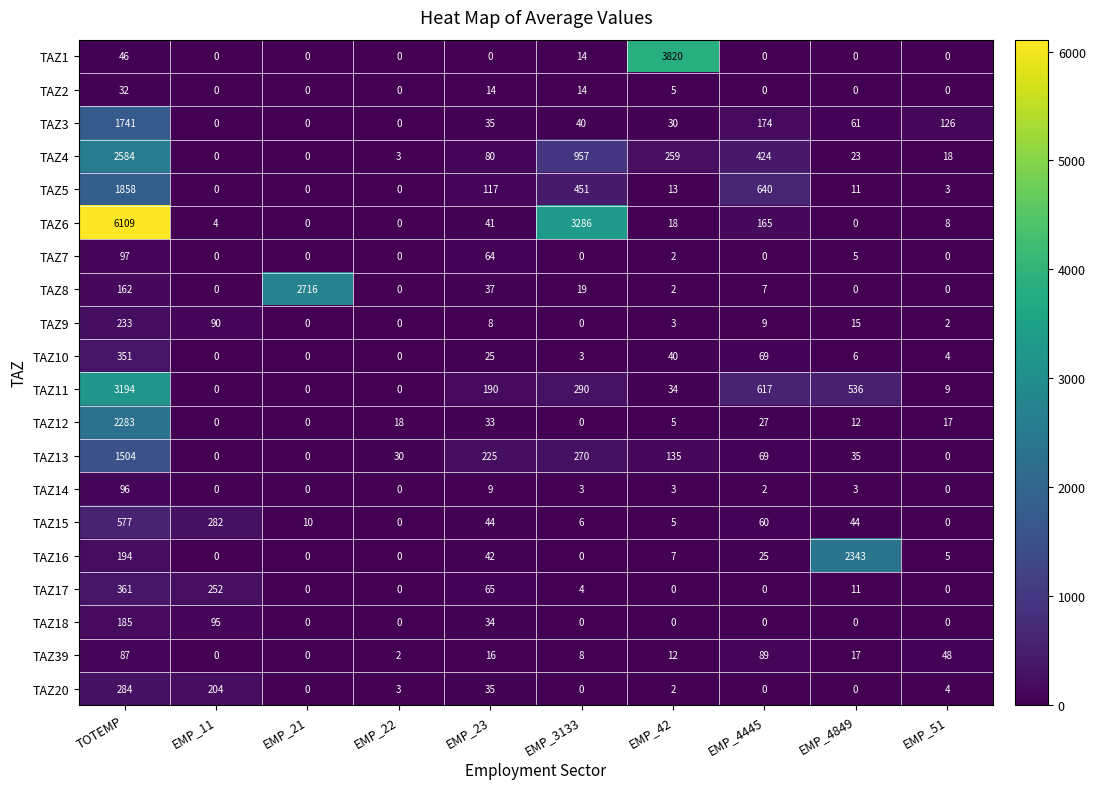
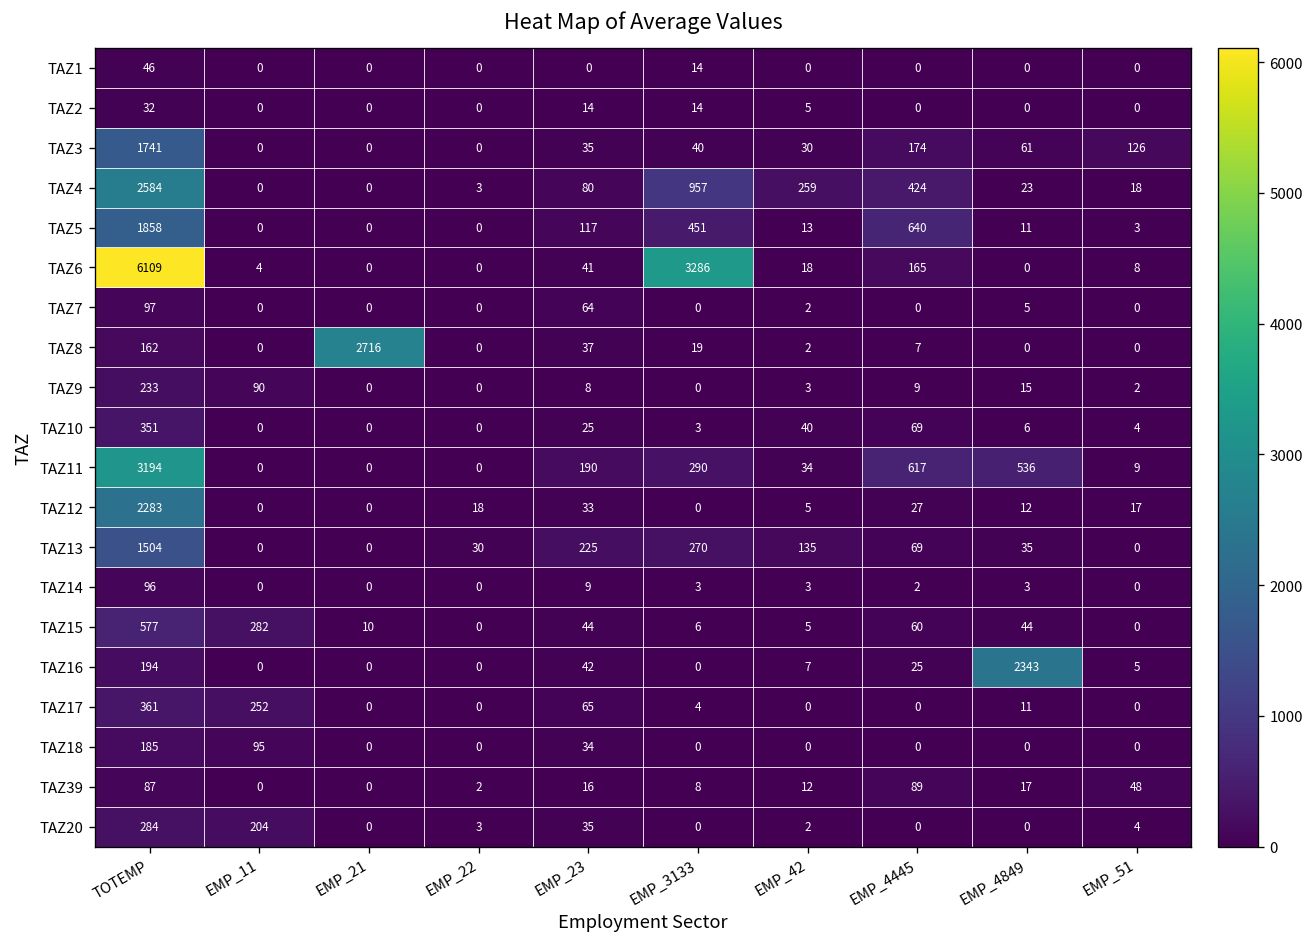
TAZ1, EMP_42: 3820 -> 0
